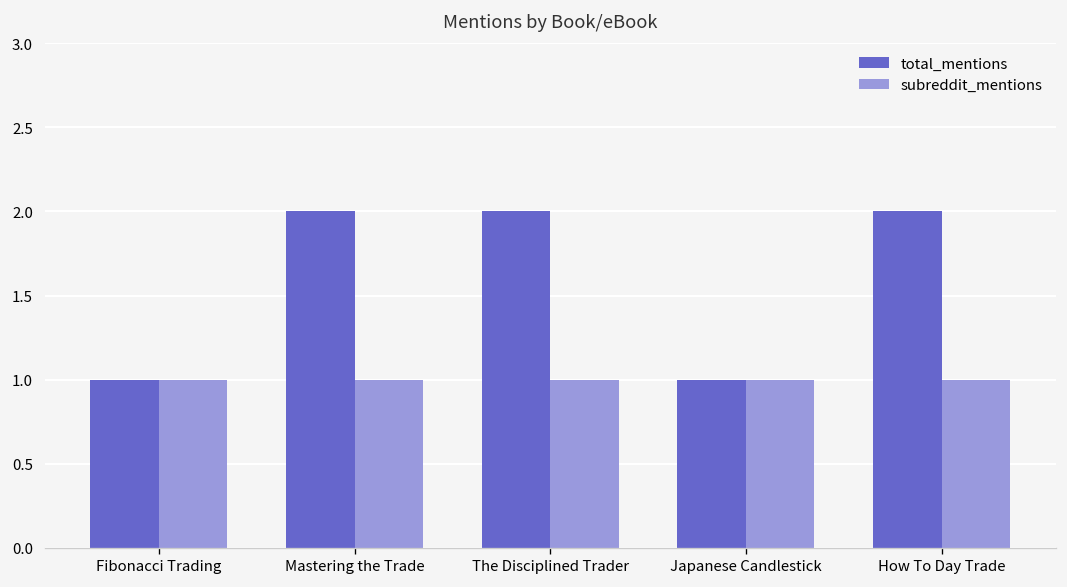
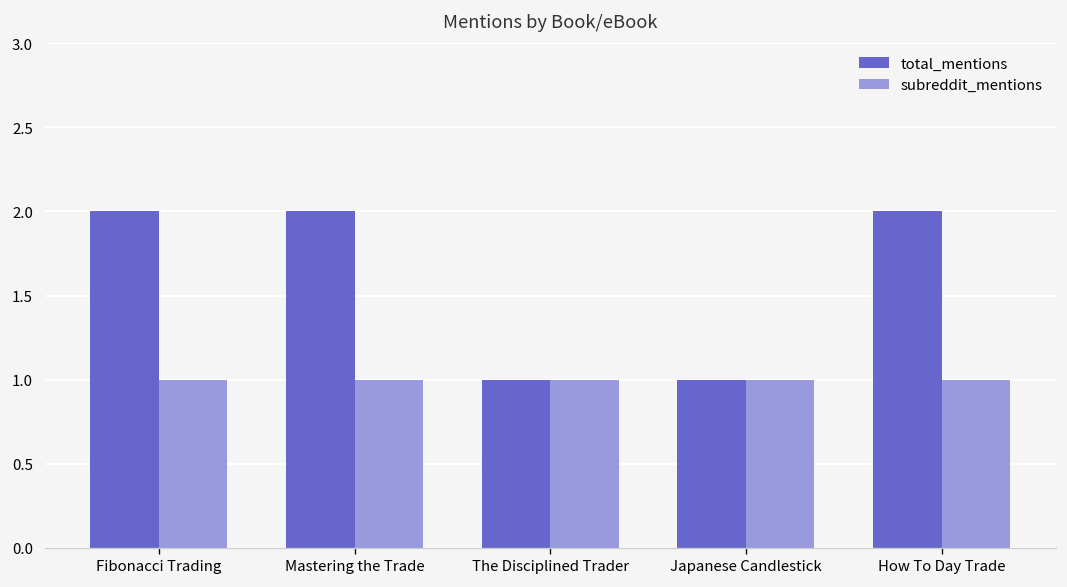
total_mentions, Fibonacci Trading: 1 -> 2
total_mentions, The Disciplined Trader: 2 -> 1
